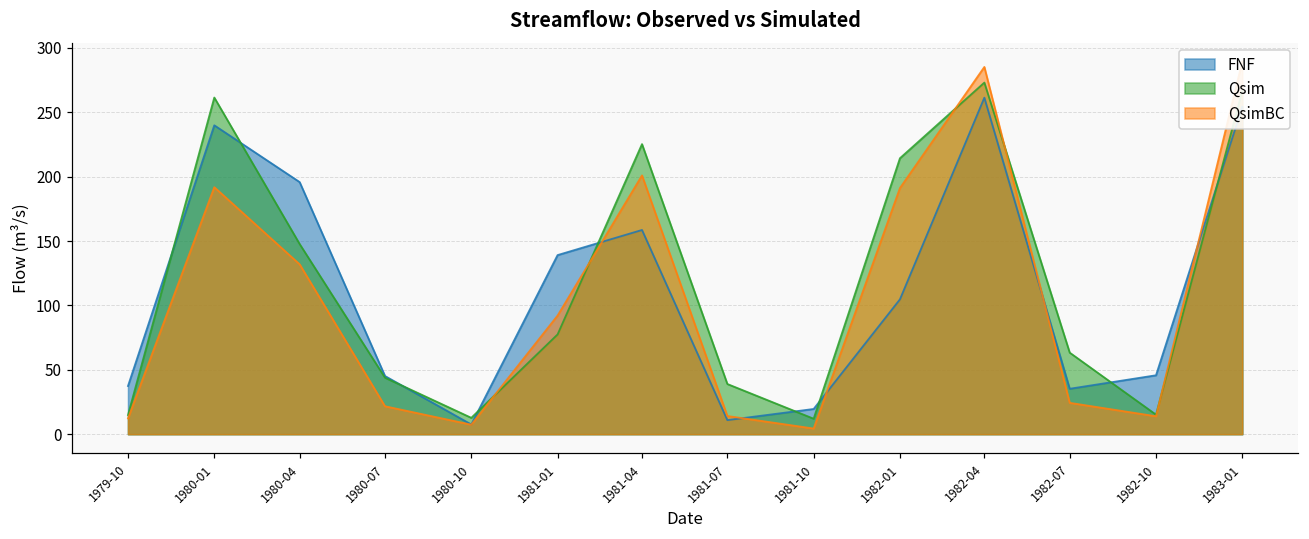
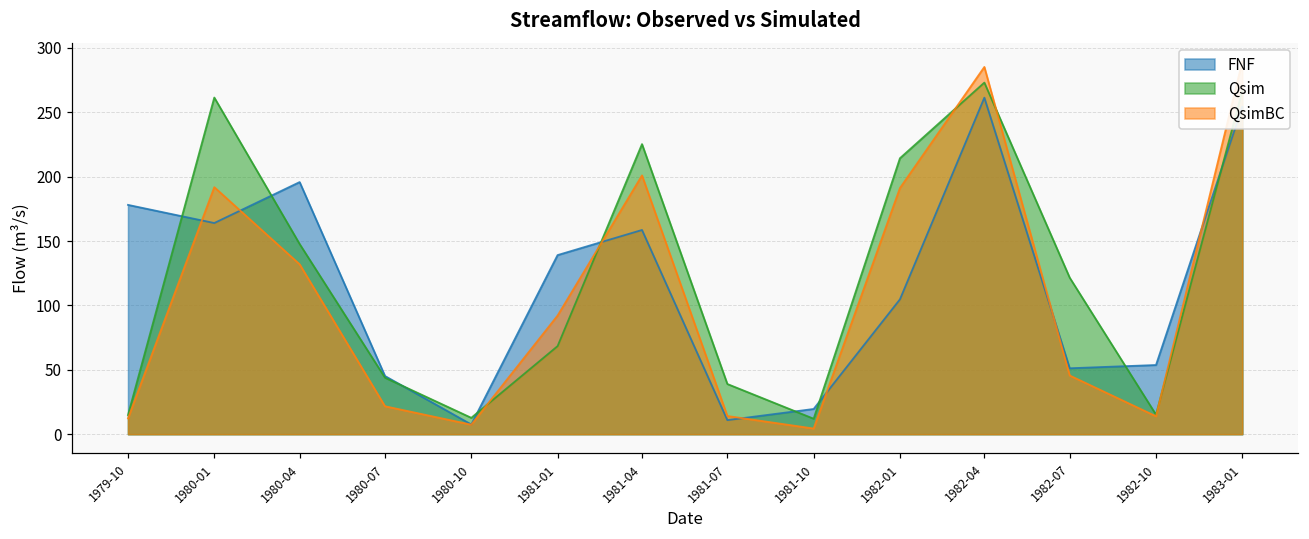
FNF, 1979-10: 37 -> 178
FNF, 1980-01: 240 -> 164
Qsim, 1981-01: 77 -> 68
FNF, 1982-07: 35 -> 51
Qsim, 1982-07: 63 -> 122
QsimBC, 1982-07: 24 -> 46
FNF, 1982-10: 46 -> 54
